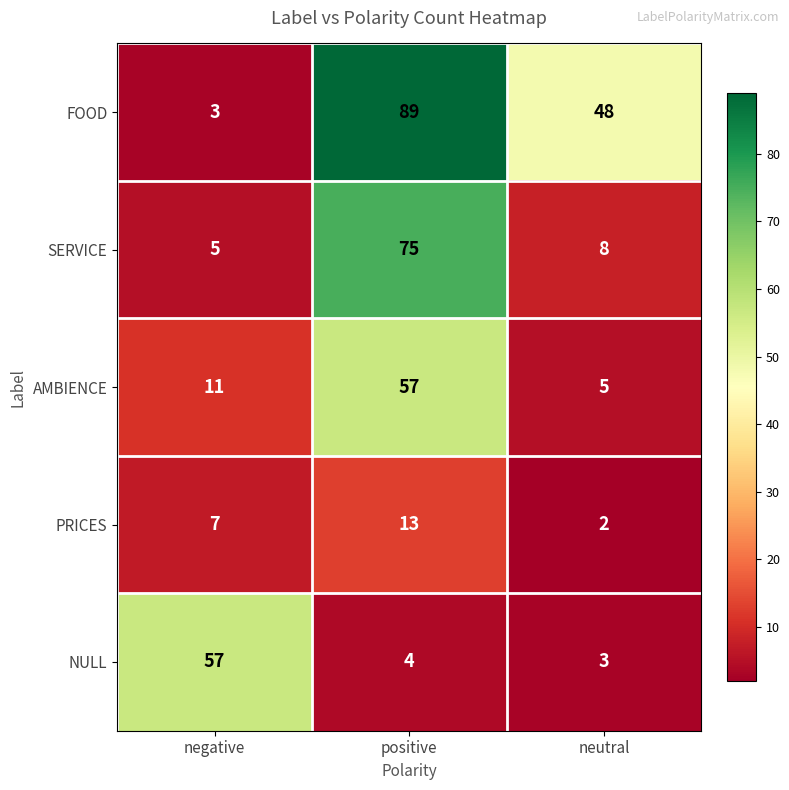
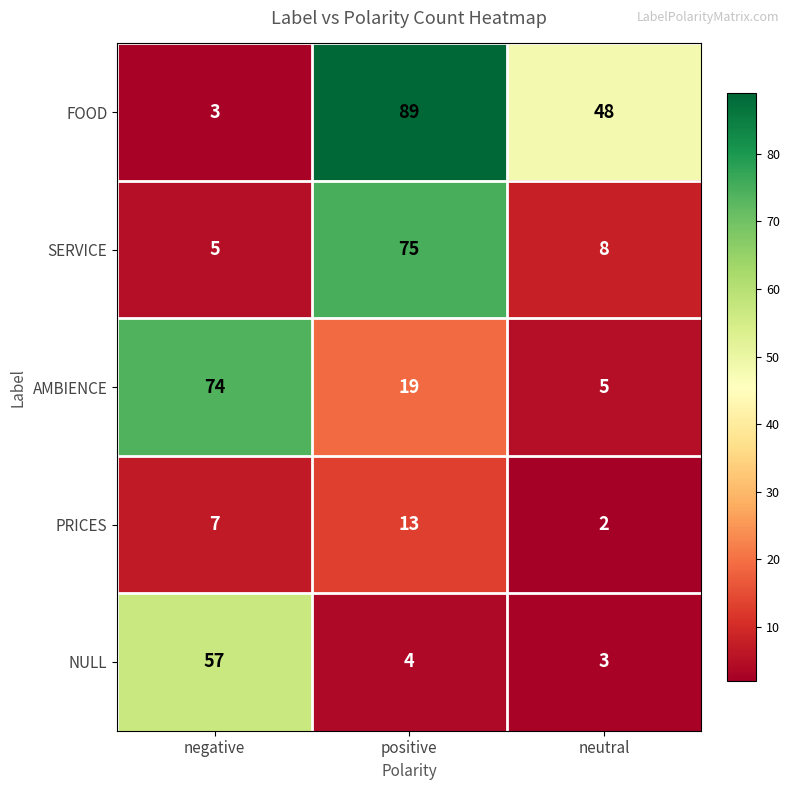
AMBIENCE, negative: 11 -> 74
AMBIENCE, positive: 57 -> 19
